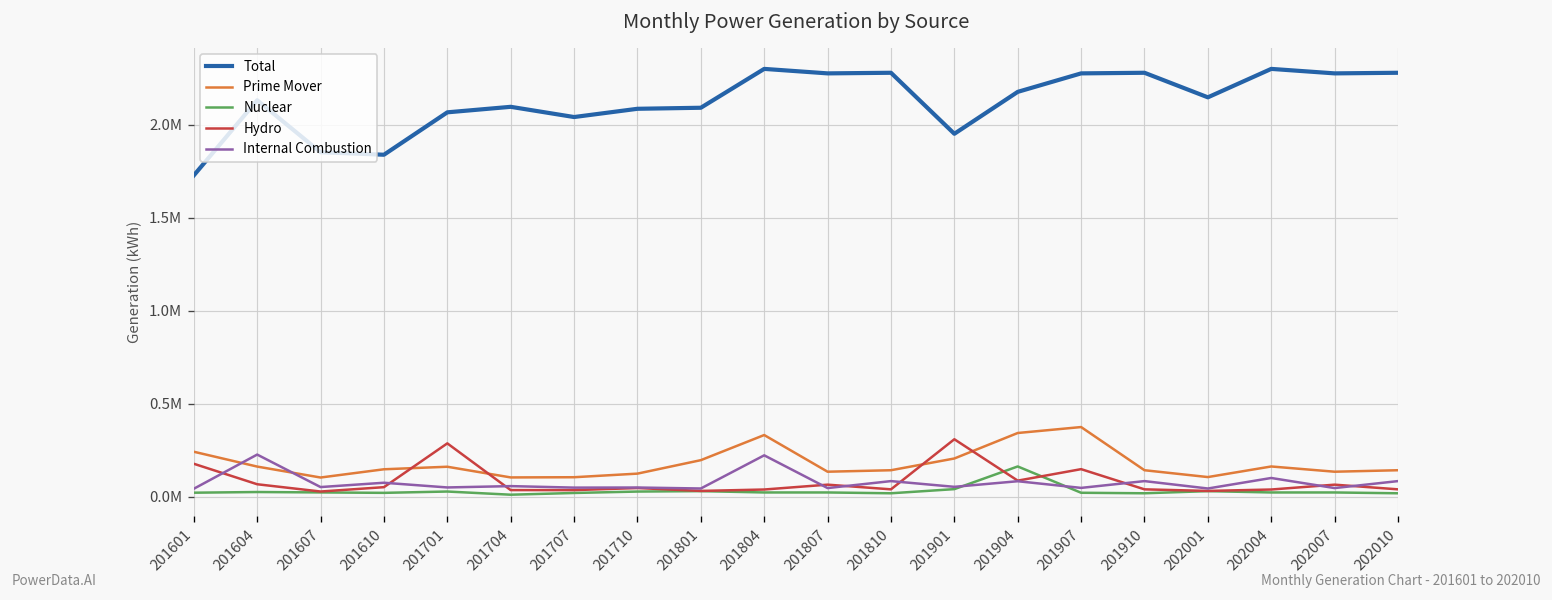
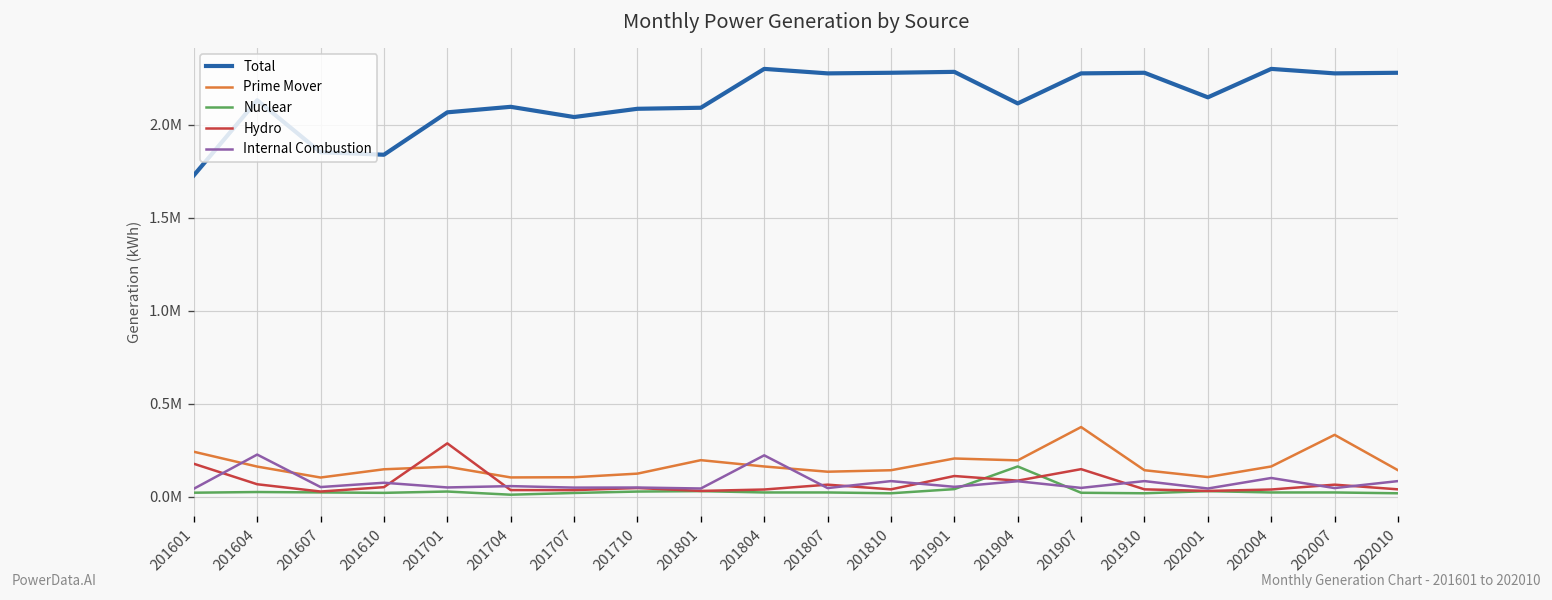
Prime Mover, 201804: 330000 -> 160000
Total, 201901: 1950000 -> 2290000
Hydro, 201901: 310000 -> 110000
Total, 201904: 2180000 -> 2120000
Prime Mover, 201904: 340000 -> 200000
Prime Mover, 202007: 130000 -> 330000
